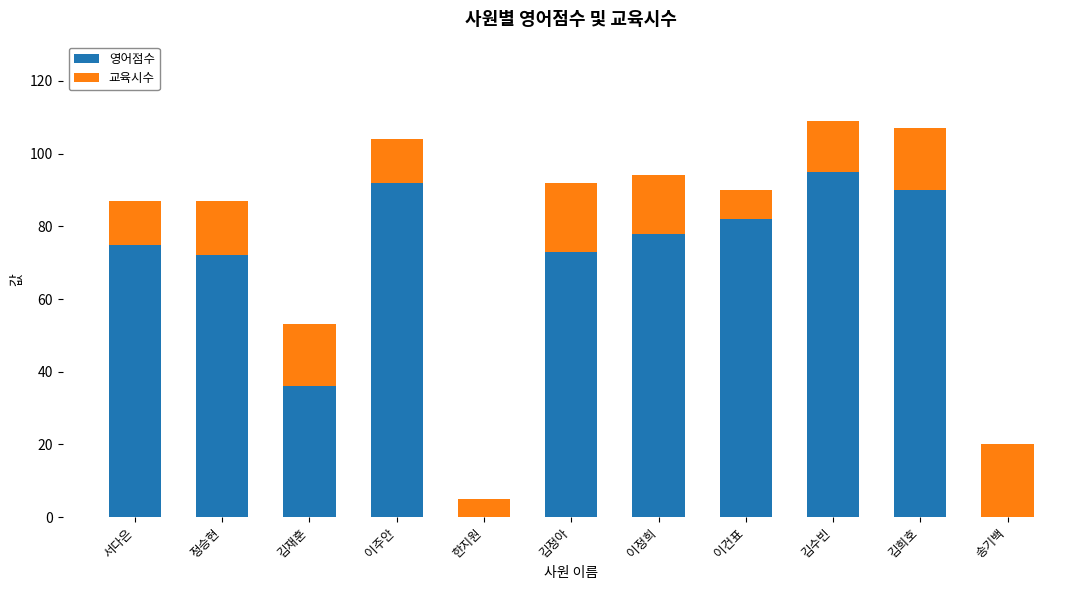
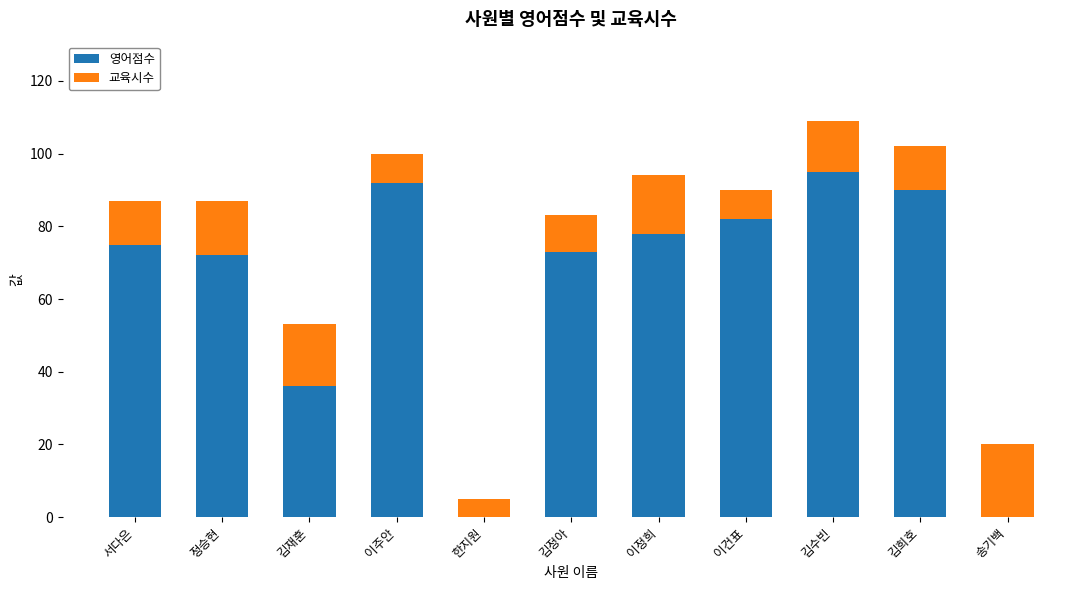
교육시수, 이주안: 12 -> 8
교육시수, 김정아: 19 -> 10
교육시수, 김희호: 17 -> 12
